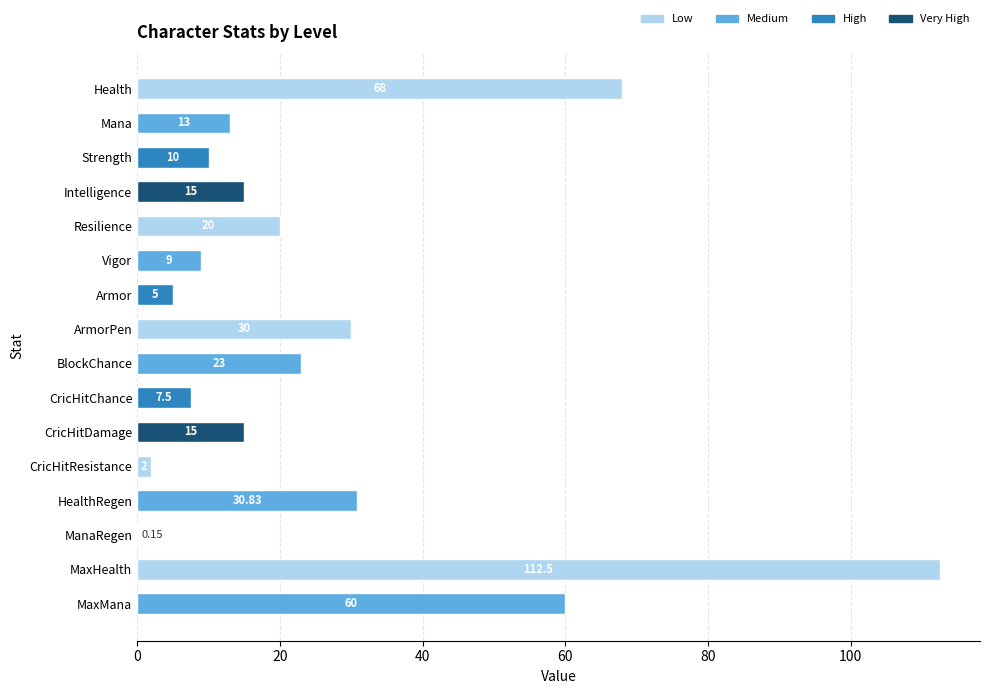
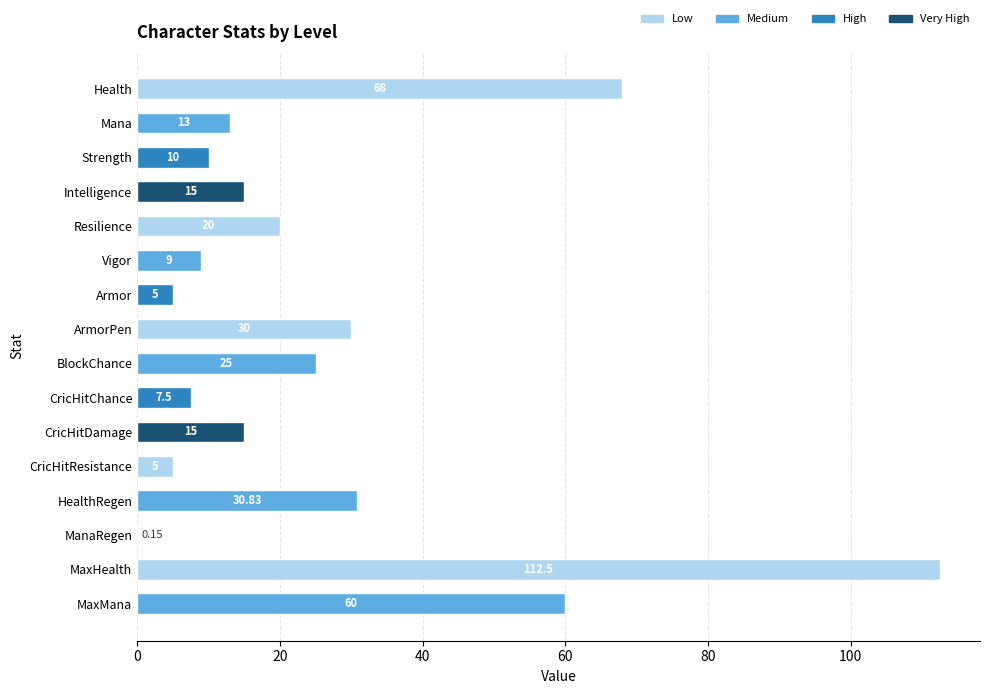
BlockChance: 23 -> 25
CricHitResistance: 2 -> 5
